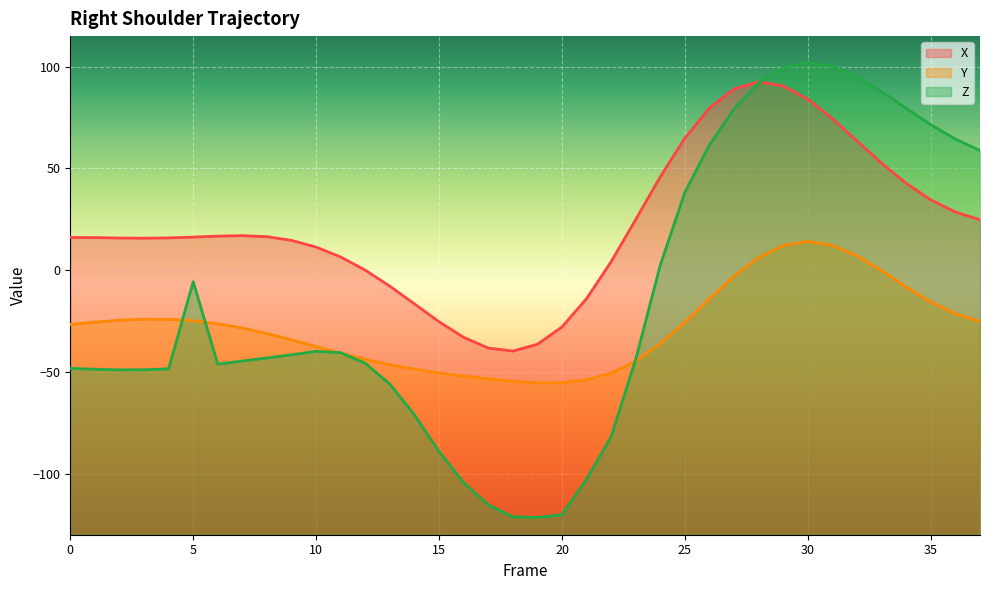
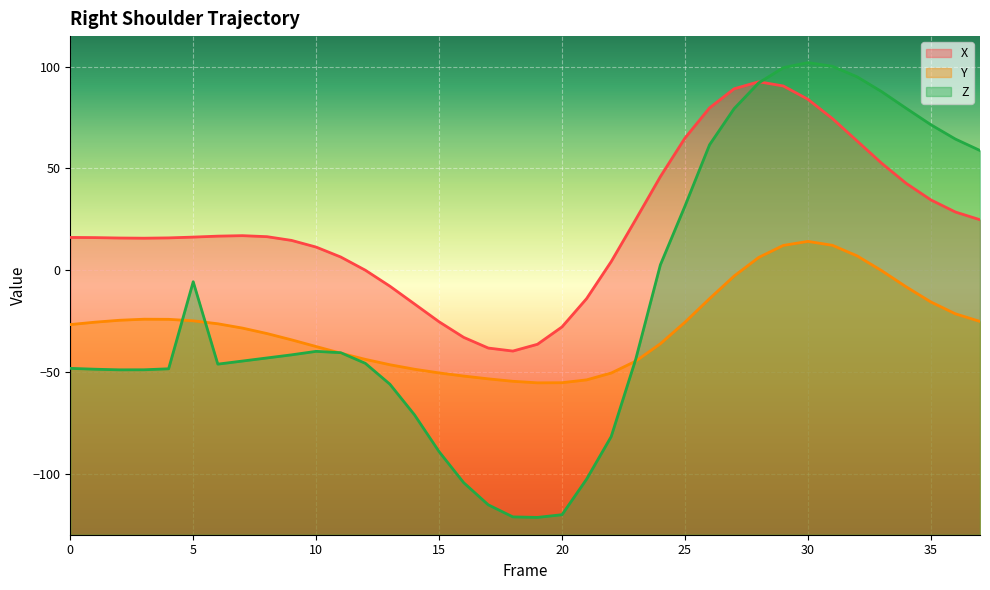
Z, 25: 38 -> 31
